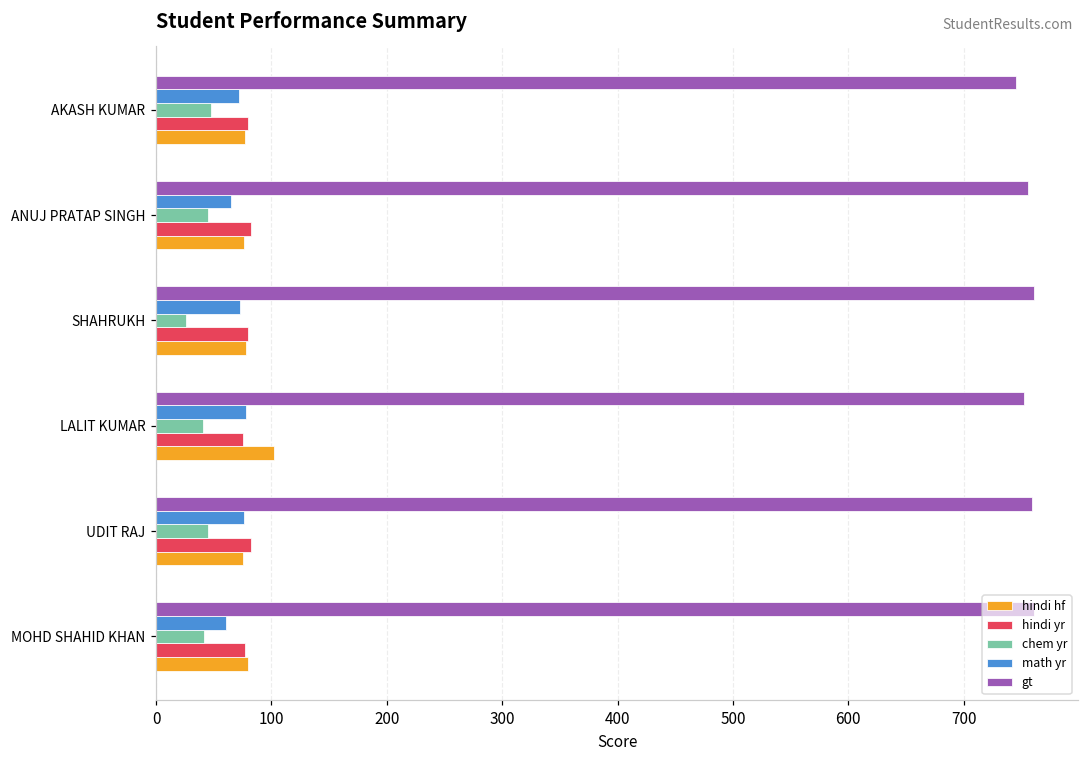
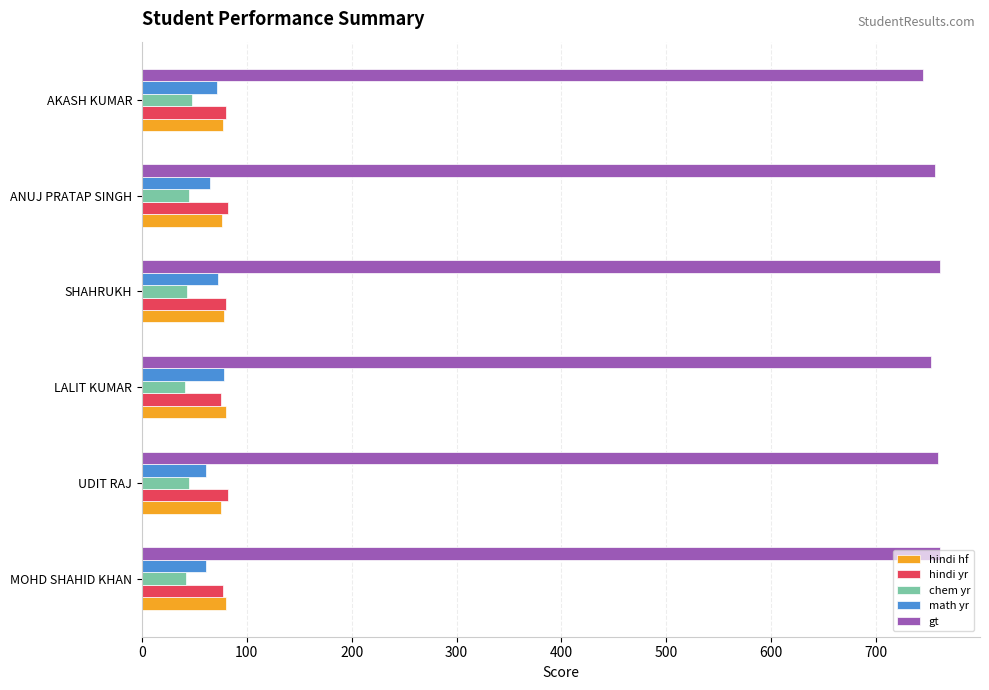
chem yr, SHAHRUKH: 26 -> 43
hindi hf, LALIT KUMAR: 102 -> 80
math yr, UDIT RAJ: 76 -> 61
